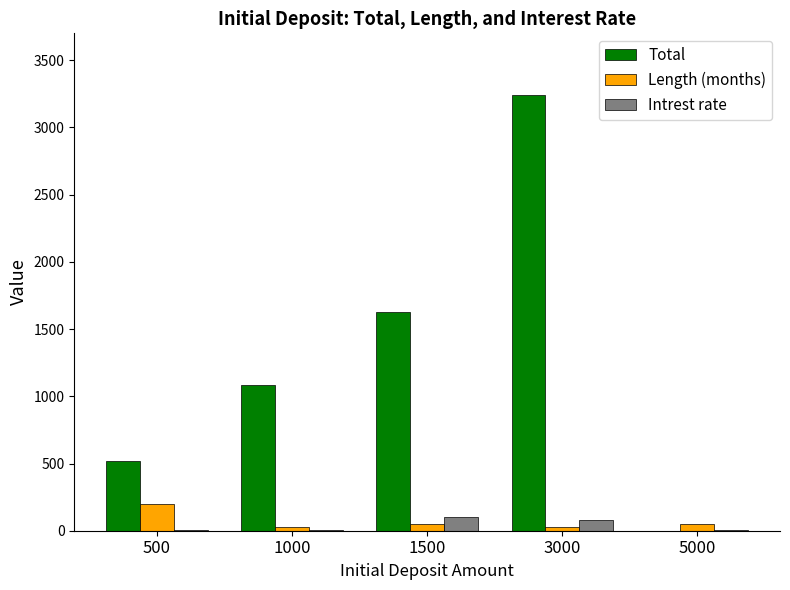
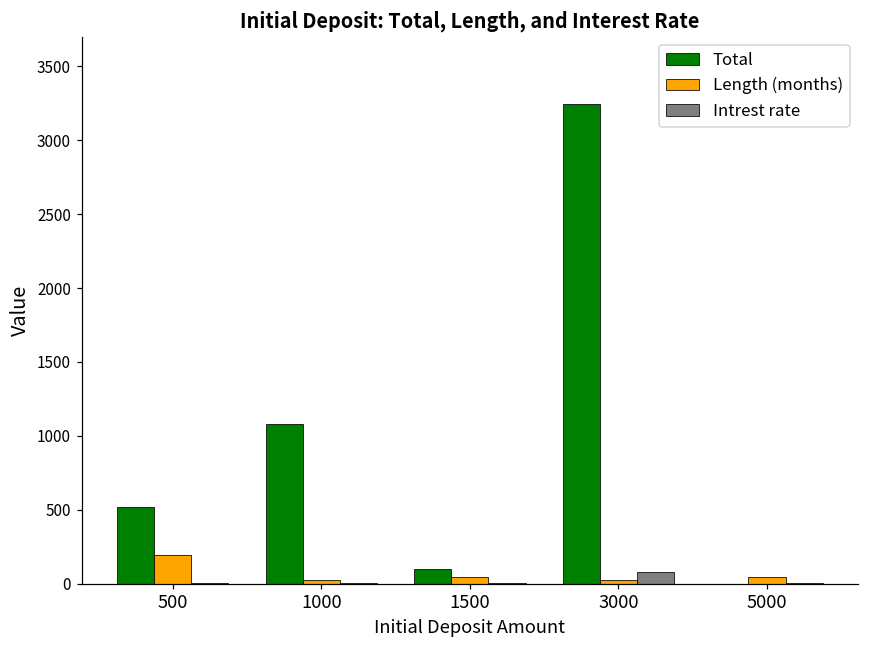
Total, 1500: 1620 -> 100
Intrest rate, 1500: 100 -> 0
